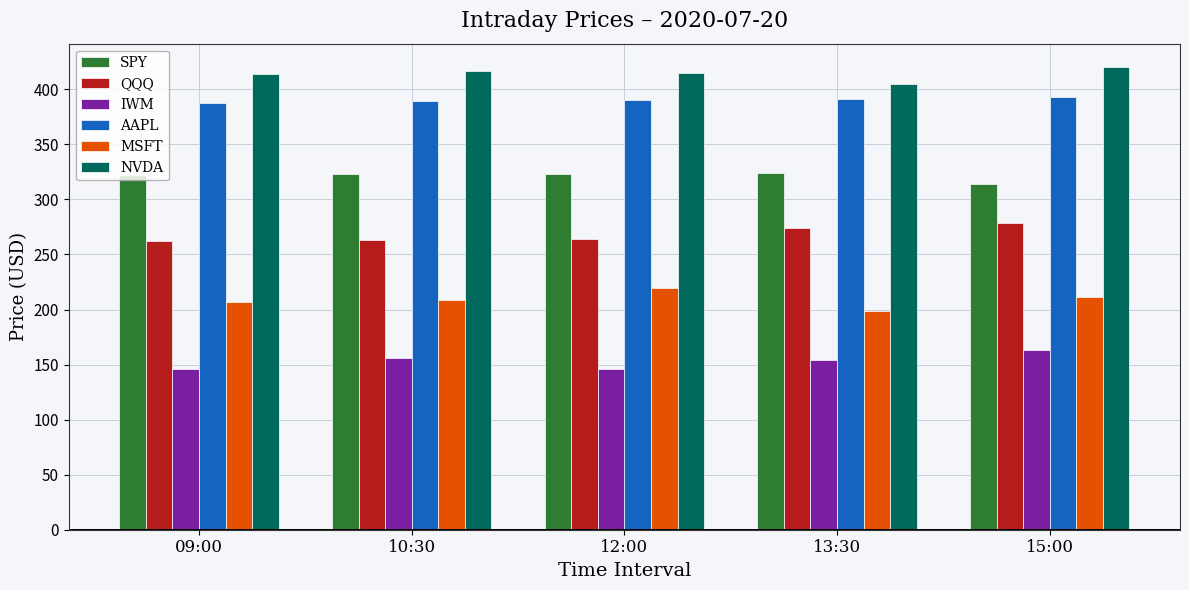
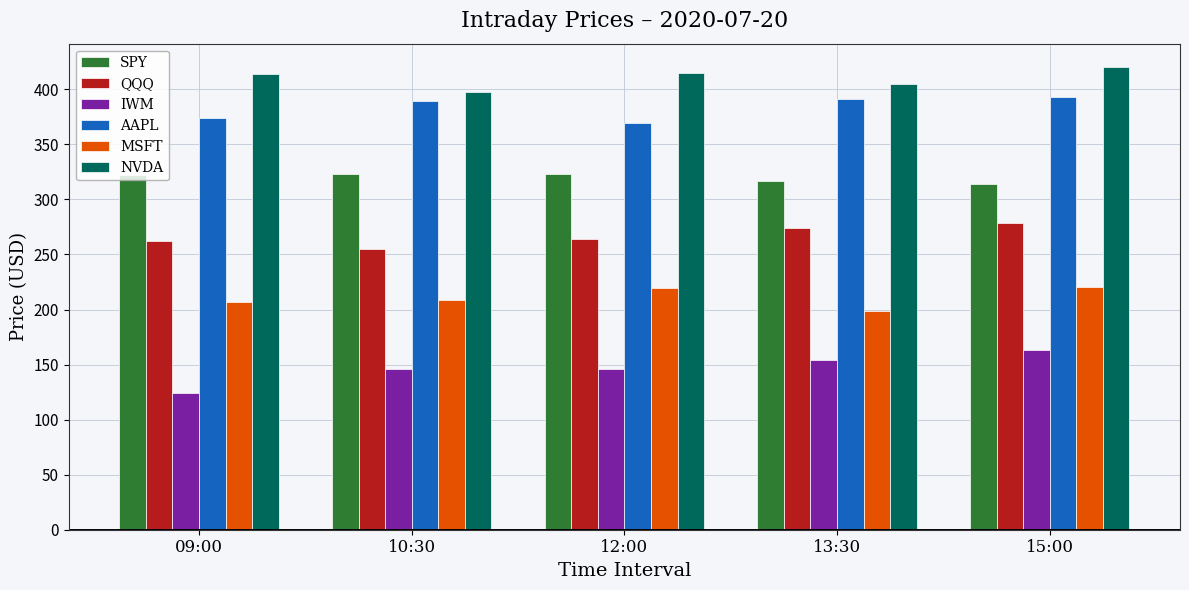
IWM, 09:00: 146 -> 124
AAPL, 09:00: 388 -> 374
QQQ, 10:30: 264 -> 255
IWM, 10:30: 156 -> 146
NVDA, 10:30: 417 -> 397
AAPL, 12:00: 390 -> 370
SPY, 13:30: 324 -> 317
MSFT, 15:00: 211 -> 220
